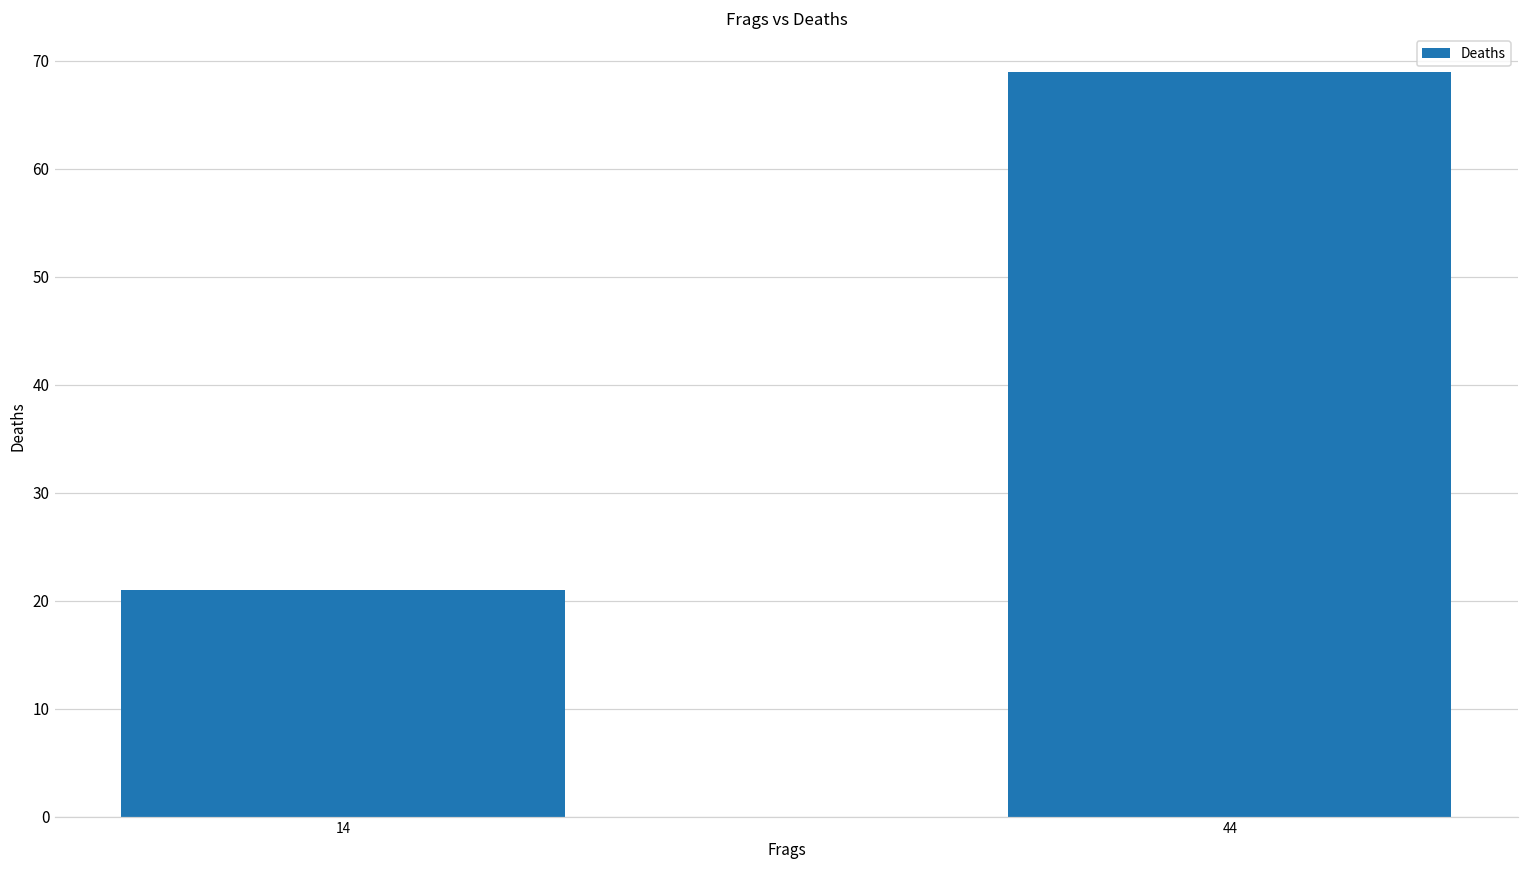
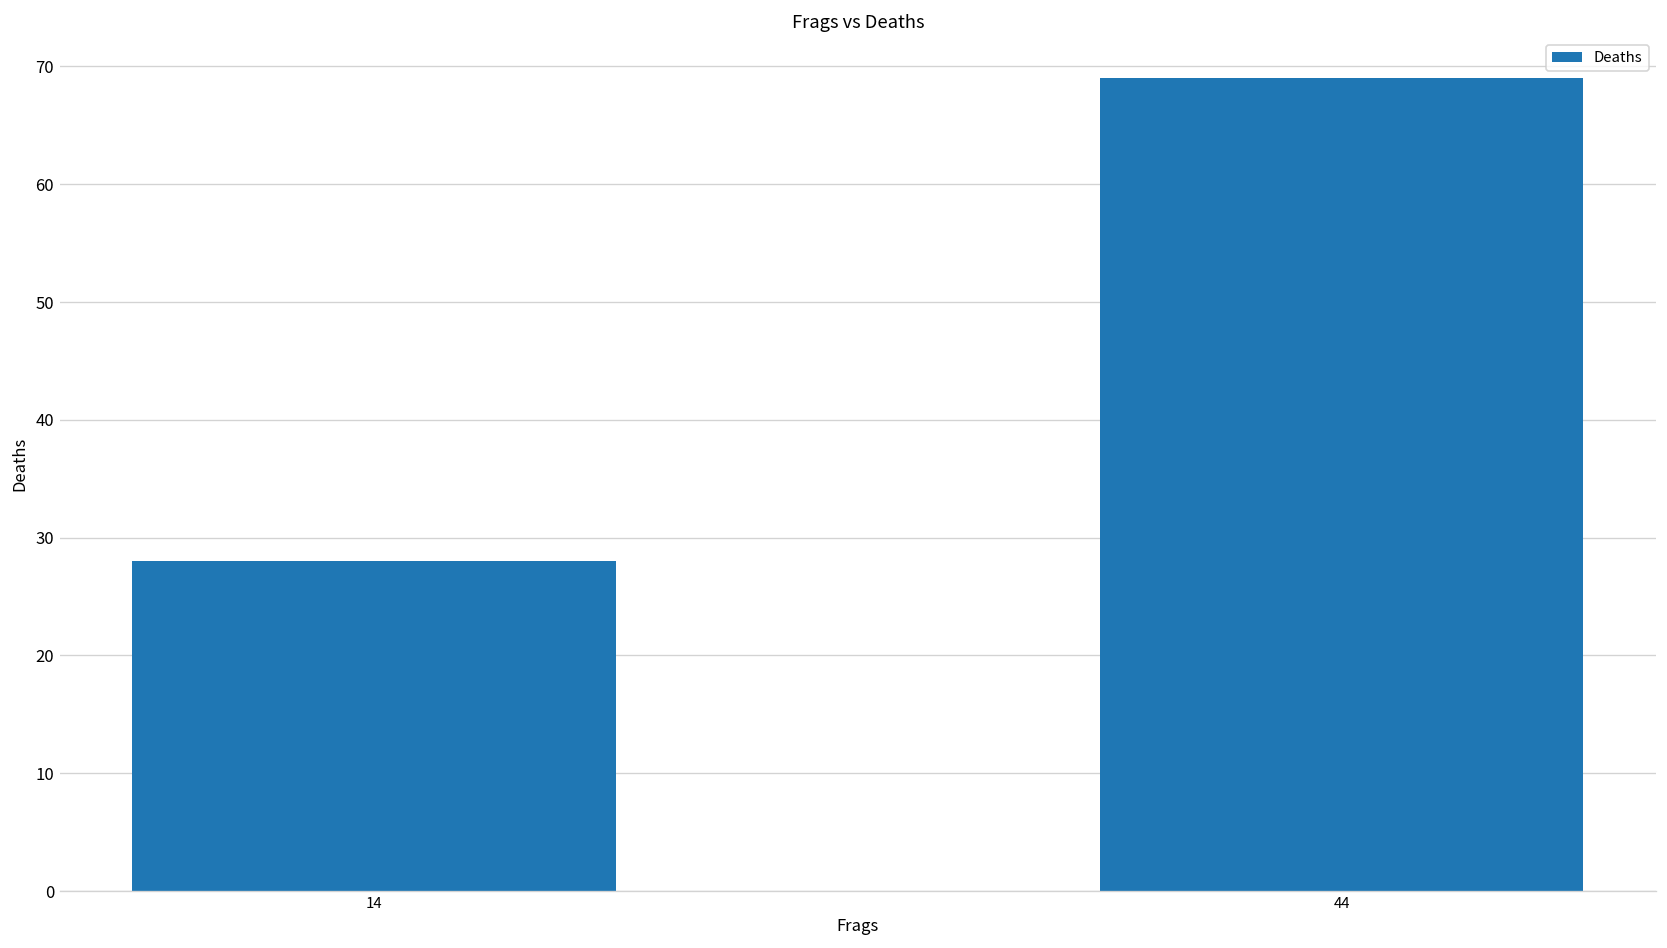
14: 21 -> 28
